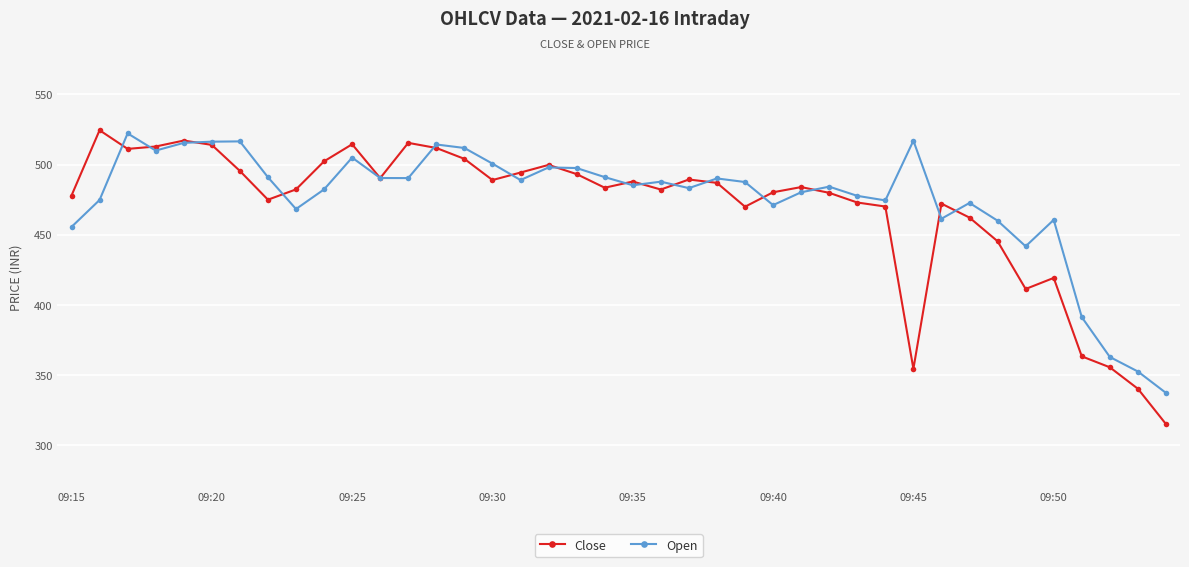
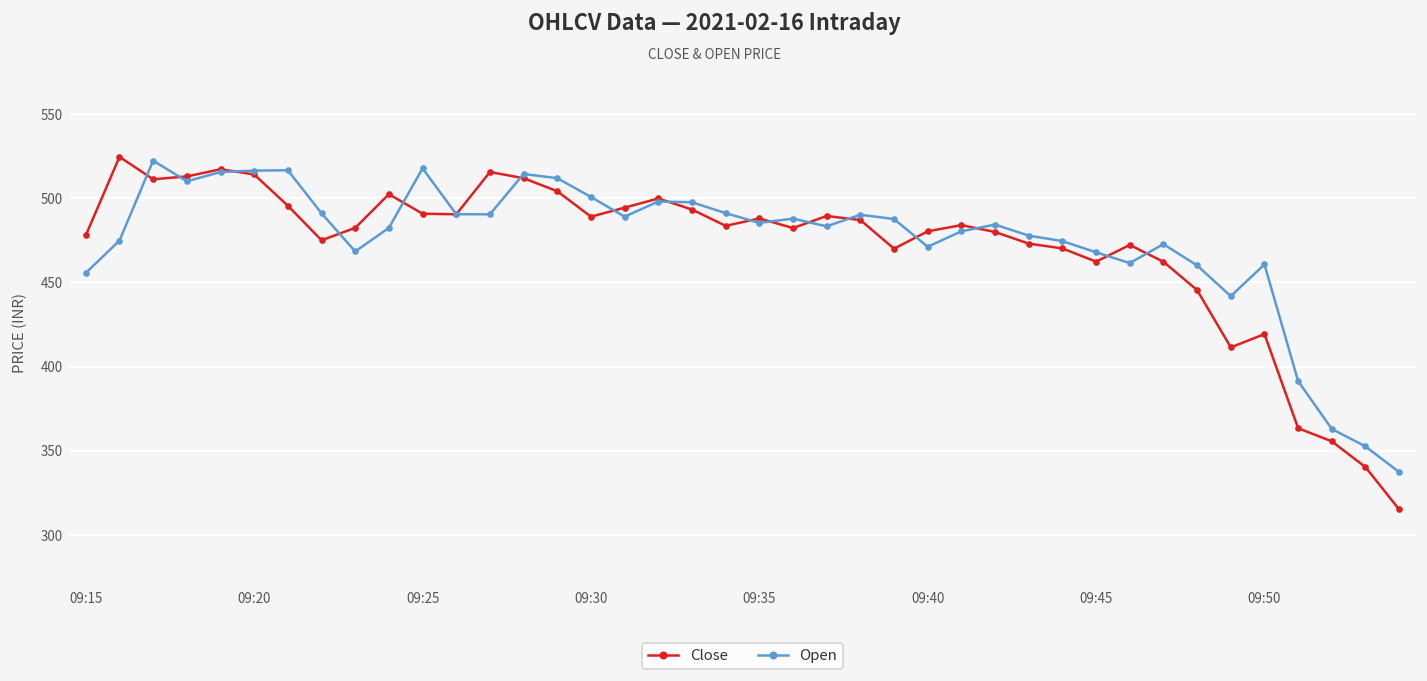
Close, 09:25: 515 -> 491
Open, 09:25: 505 -> 518
Close, 09:45: 355 -> 462
Open, 09:45: 517 -> 468
